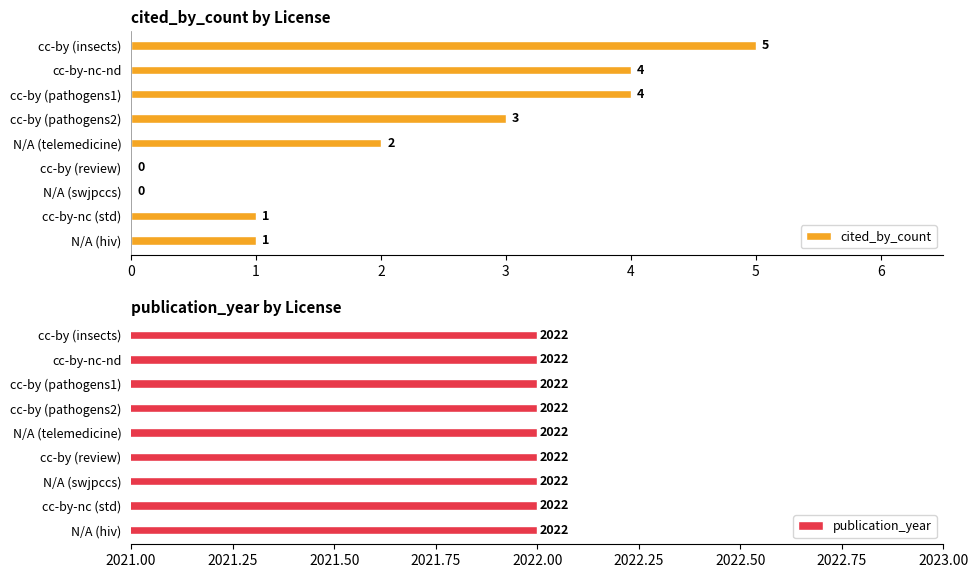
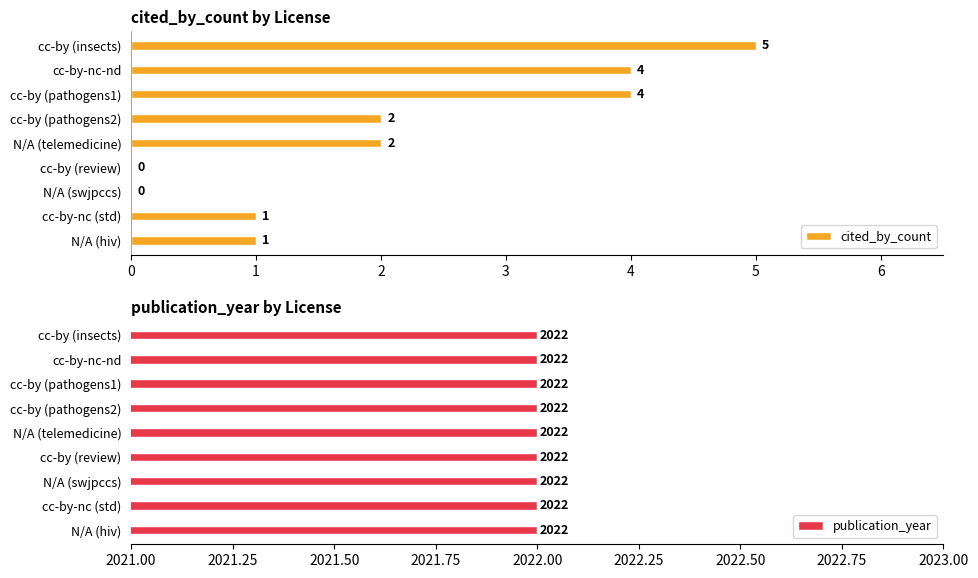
cited_by_count by License, cc-by (pathogens2): 3 -> 2
